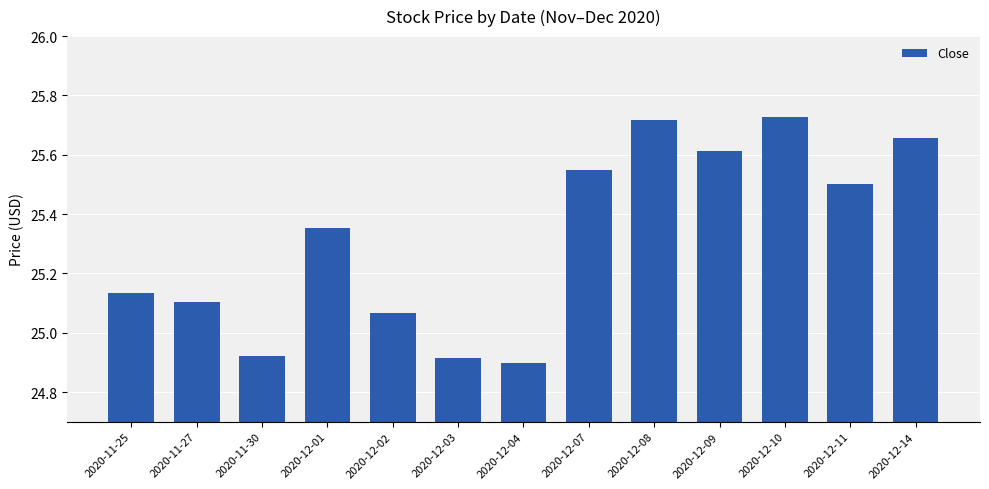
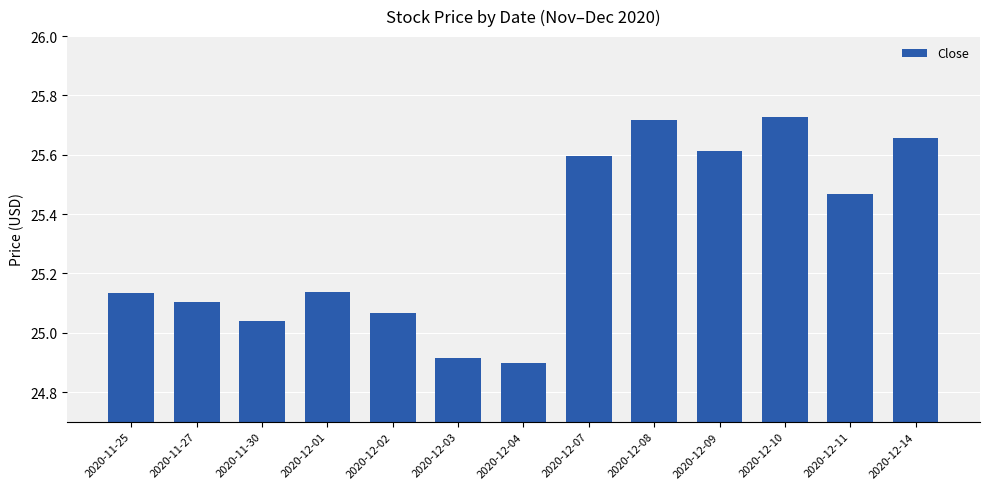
2020-11-30: 24.92 -> 25.04
2020-12-01: 25.35 -> 25.14
2020-12-07: 25.55 -> 25.60
2020-12-11: 25.50 -> 25.47
